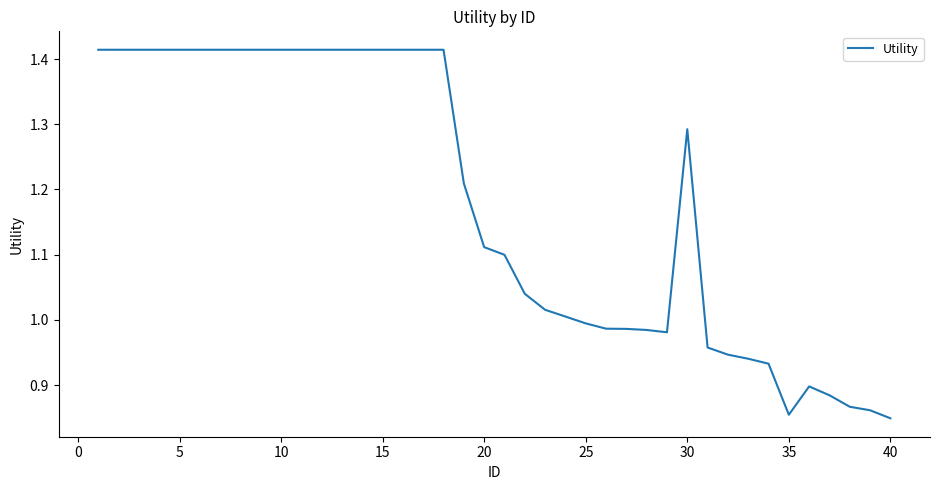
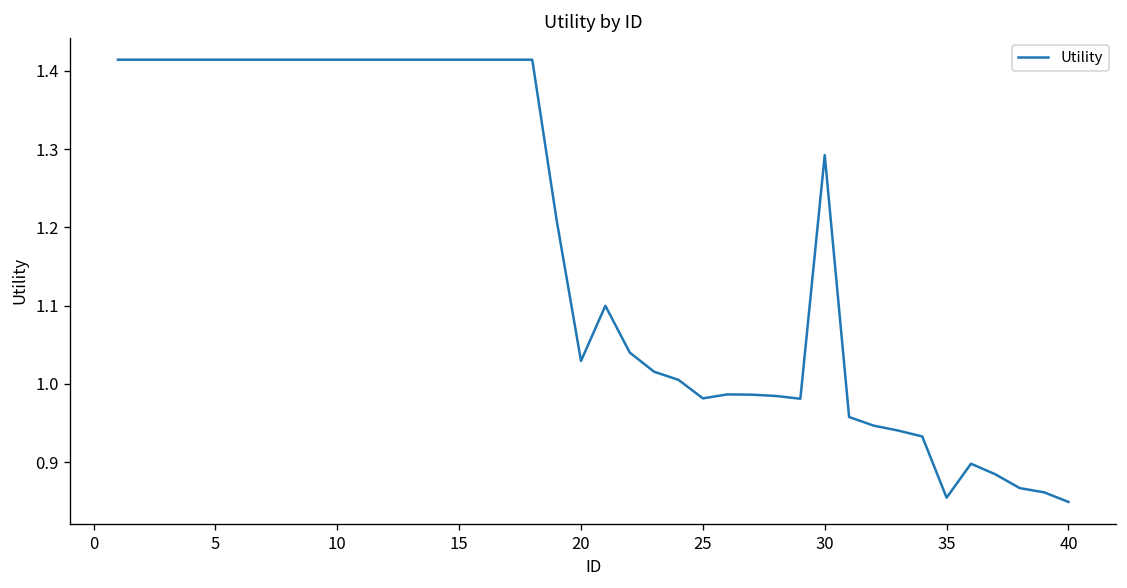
20: 1.11 -> 1.03
25: 0.99 -> 0.98
